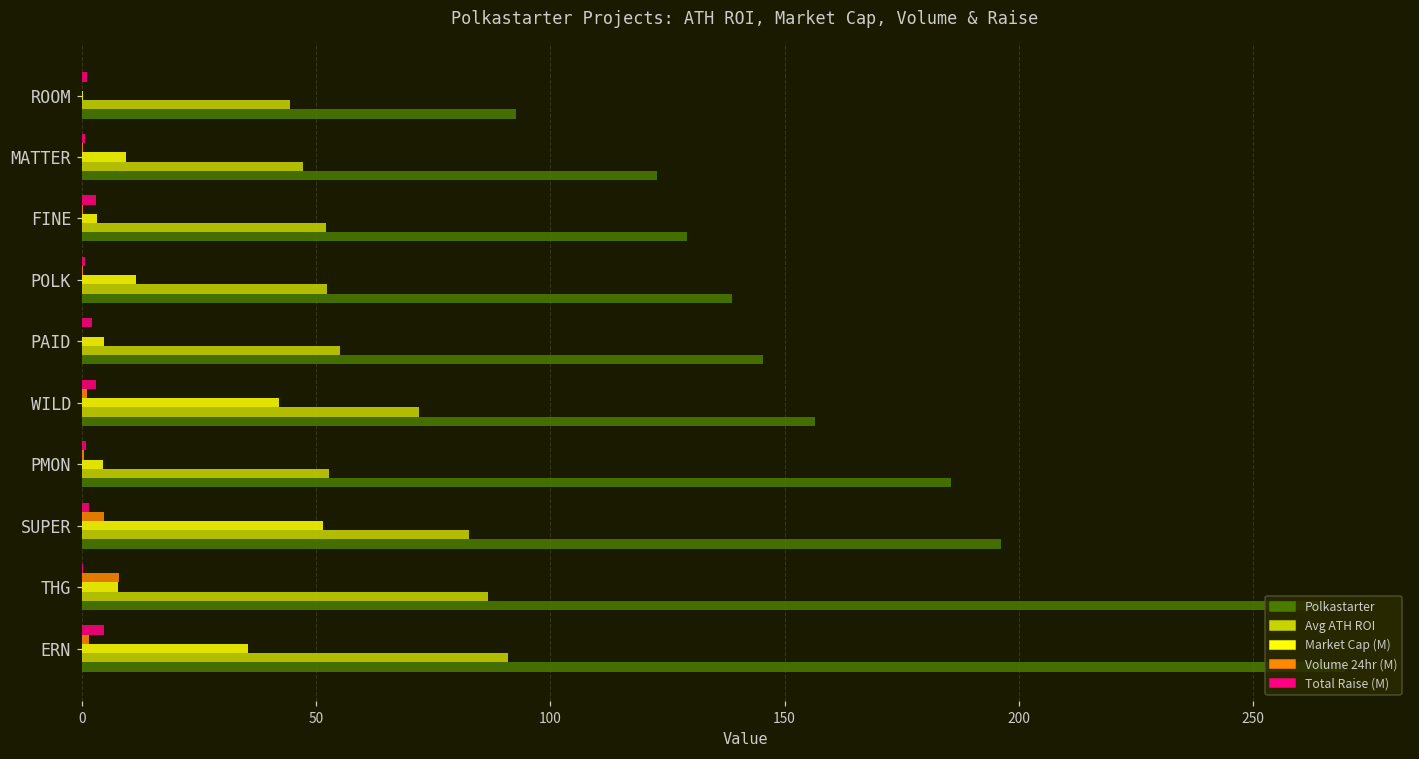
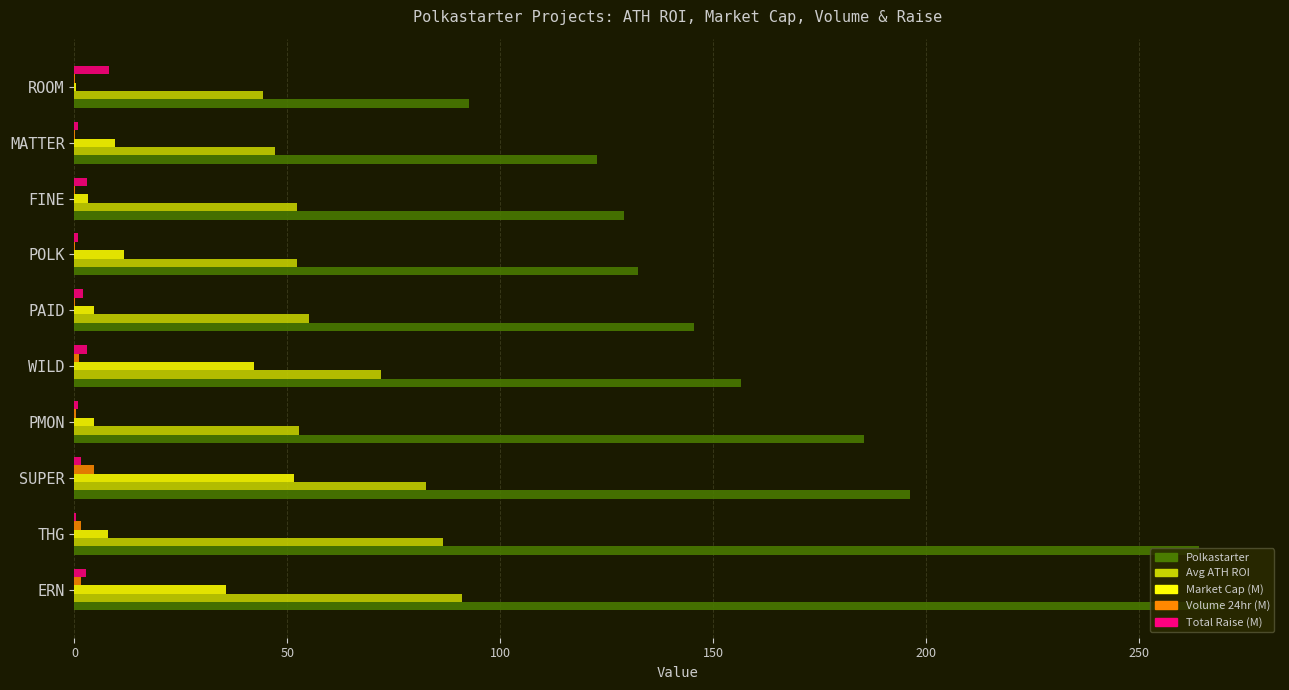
Total Raise (M), ROOM: 1 -> 8
Polkastarter, POLK: 139 -> 132
Volume 24hr (M), THG: 8 -> 2
Total Raise (M), ERN: 5 -> 3
